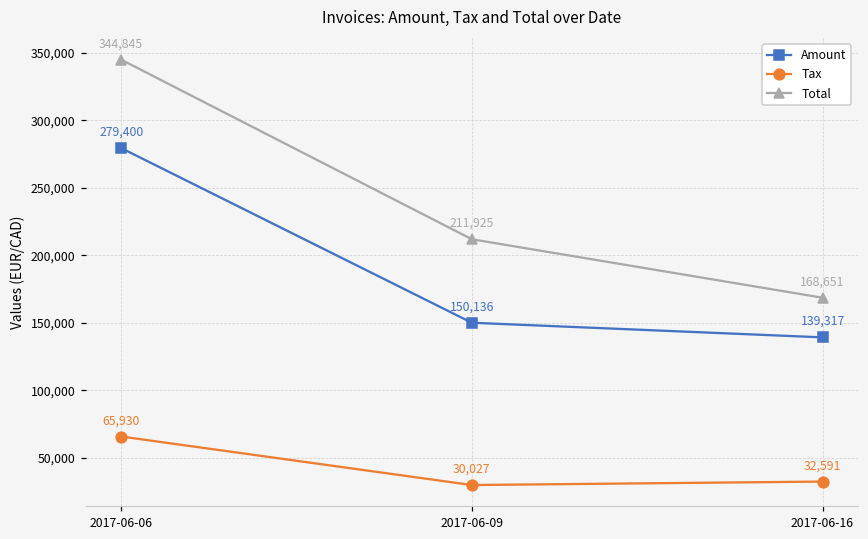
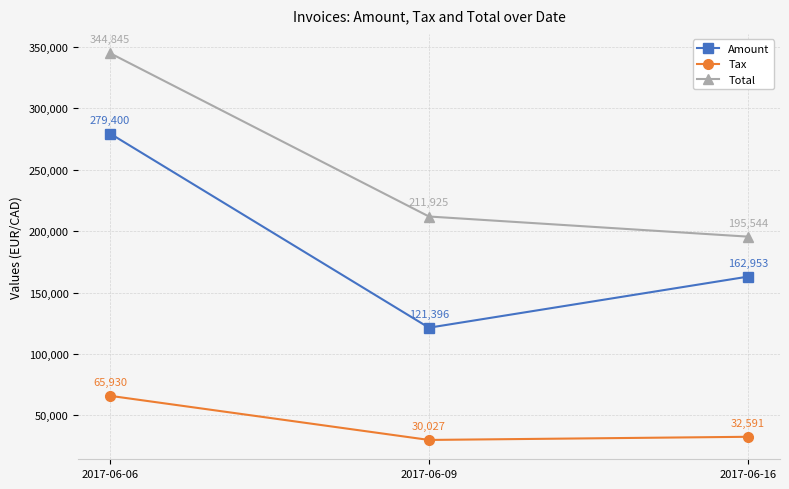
Amount, 2017-06-09: 150,136 -> 121,396
Amount, 2017-06-16: 139,317 -> 162,953
Total, 2017-06-16: 168,651 -> 195,544
